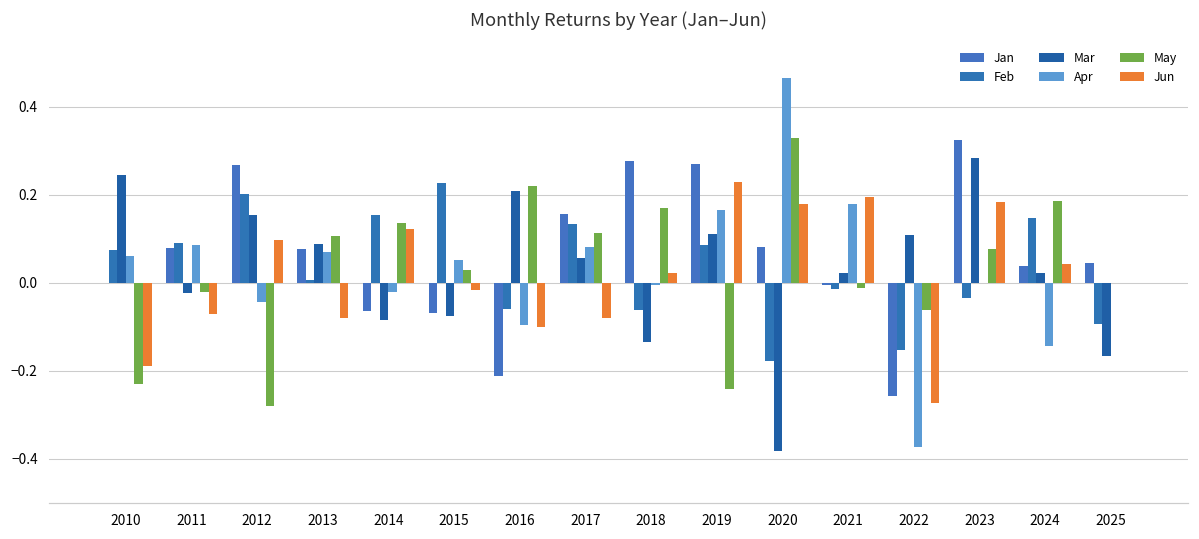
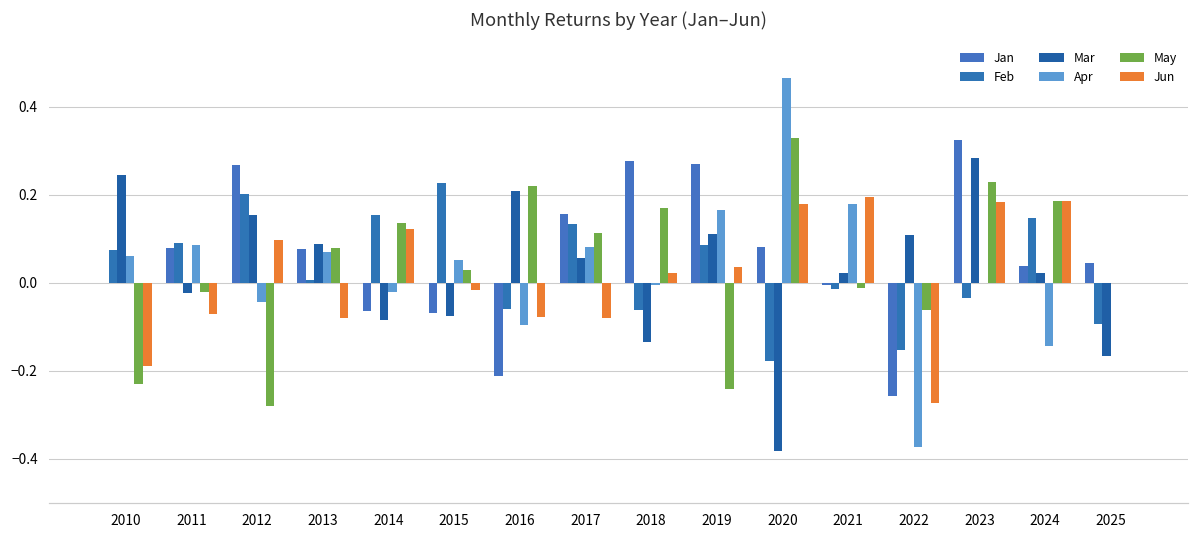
May, 2013: 0.11 -> 0.08
Jun, 2016: -0.10 -> -0.08
Jun, 2019: 0.23 -> 0.04
May, 2023: 0.08 -> 0.23
Jun, 2024: 0.04 -> 0.19
